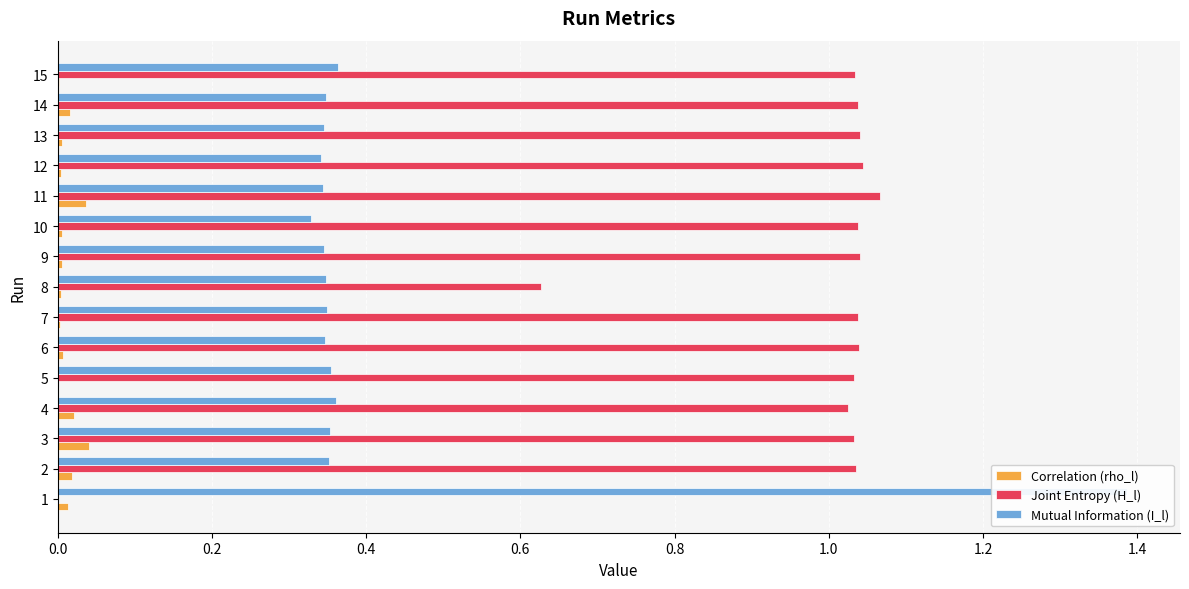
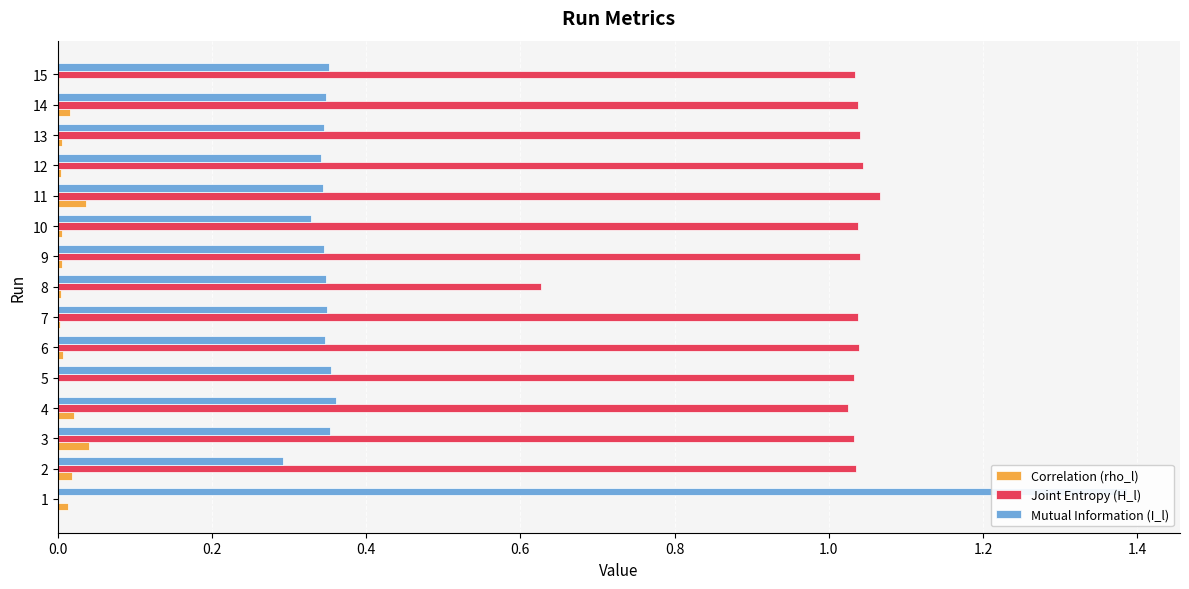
Mutual Information (I_l), 15: 0.36 -> 0.35
Mutual Information (I_l), 2: 0.35 -> 0.29
